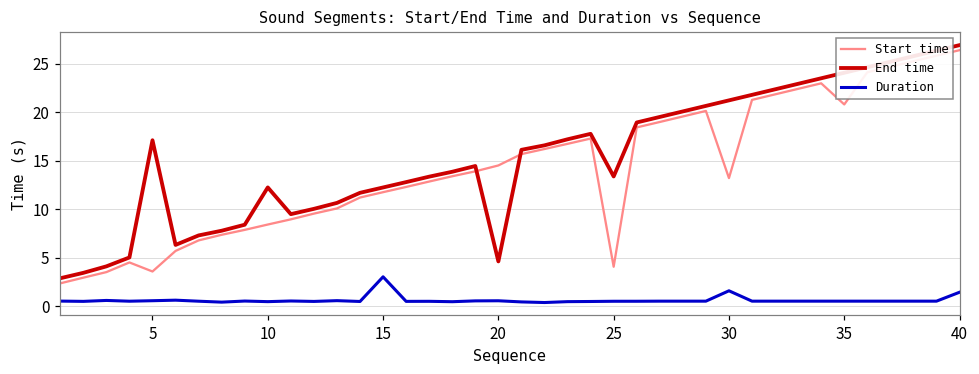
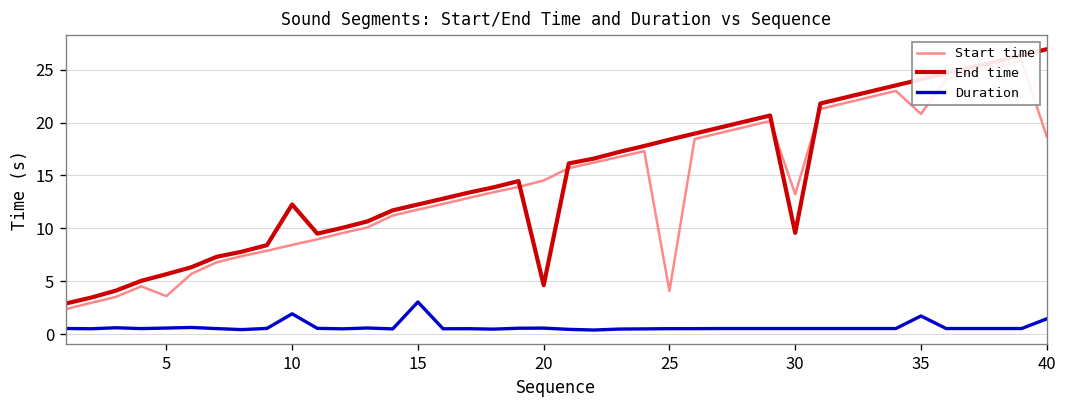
End time, 5: 17 -> 6
Duration, 10: 0 -> 2
End time, 25: 13 -> 18
End time, 30: 21 -> 10
Duration, 30: 2 -> 1
Duration, 35: 1 -> 2
Start time, 40: 26 -> 19
